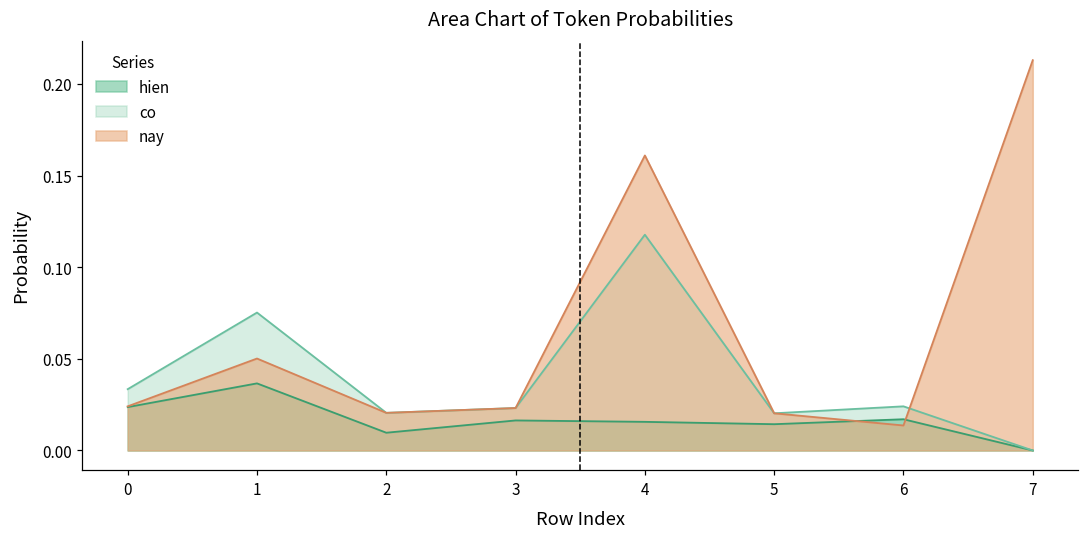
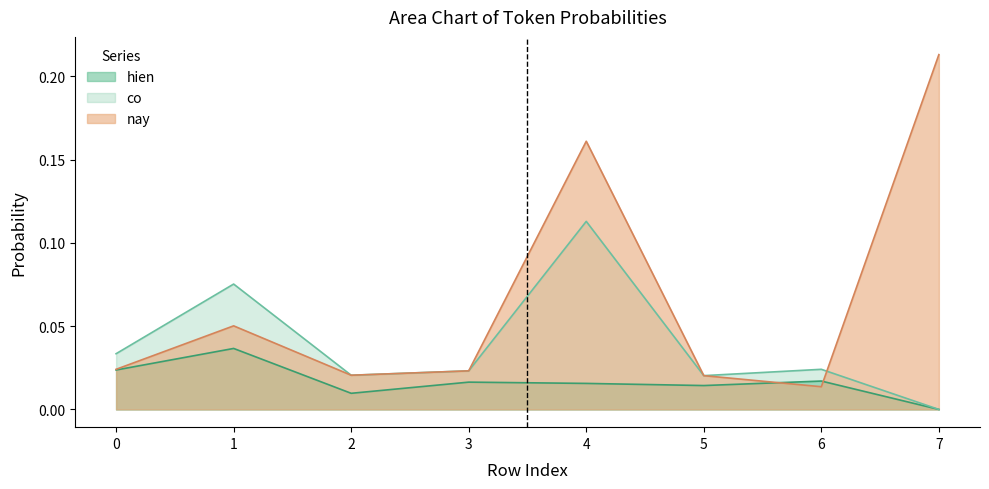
co, 4: 0.118 -> 0.113
